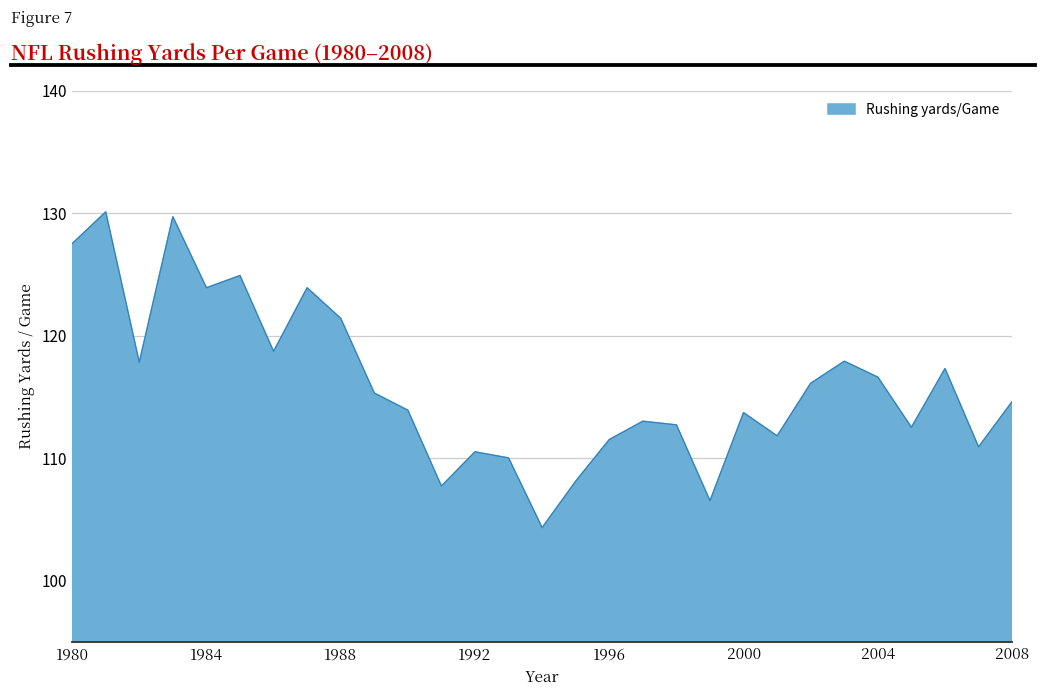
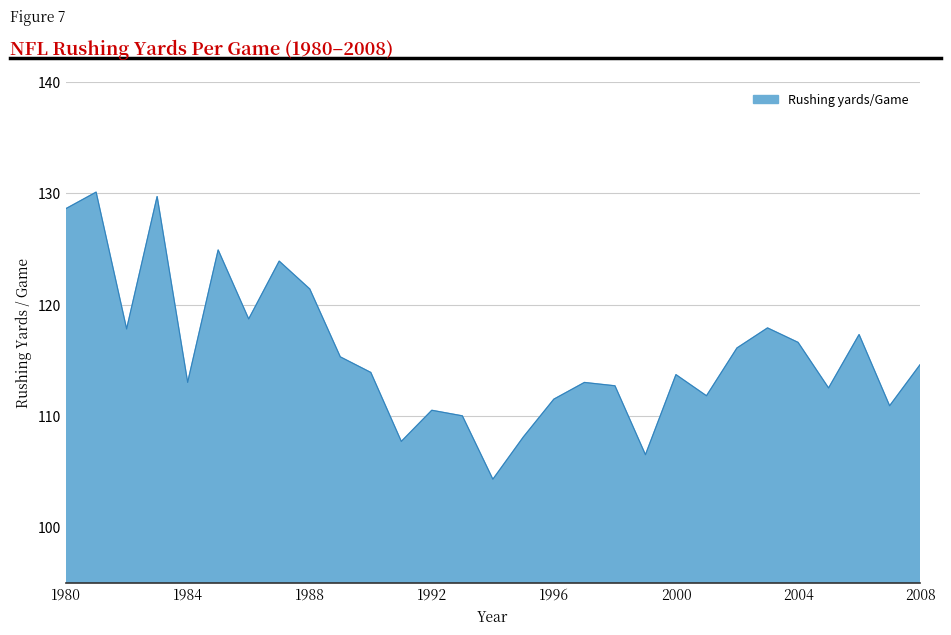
1980: 127.5 -> 128.6
1984: 123.9 -> 113.0
